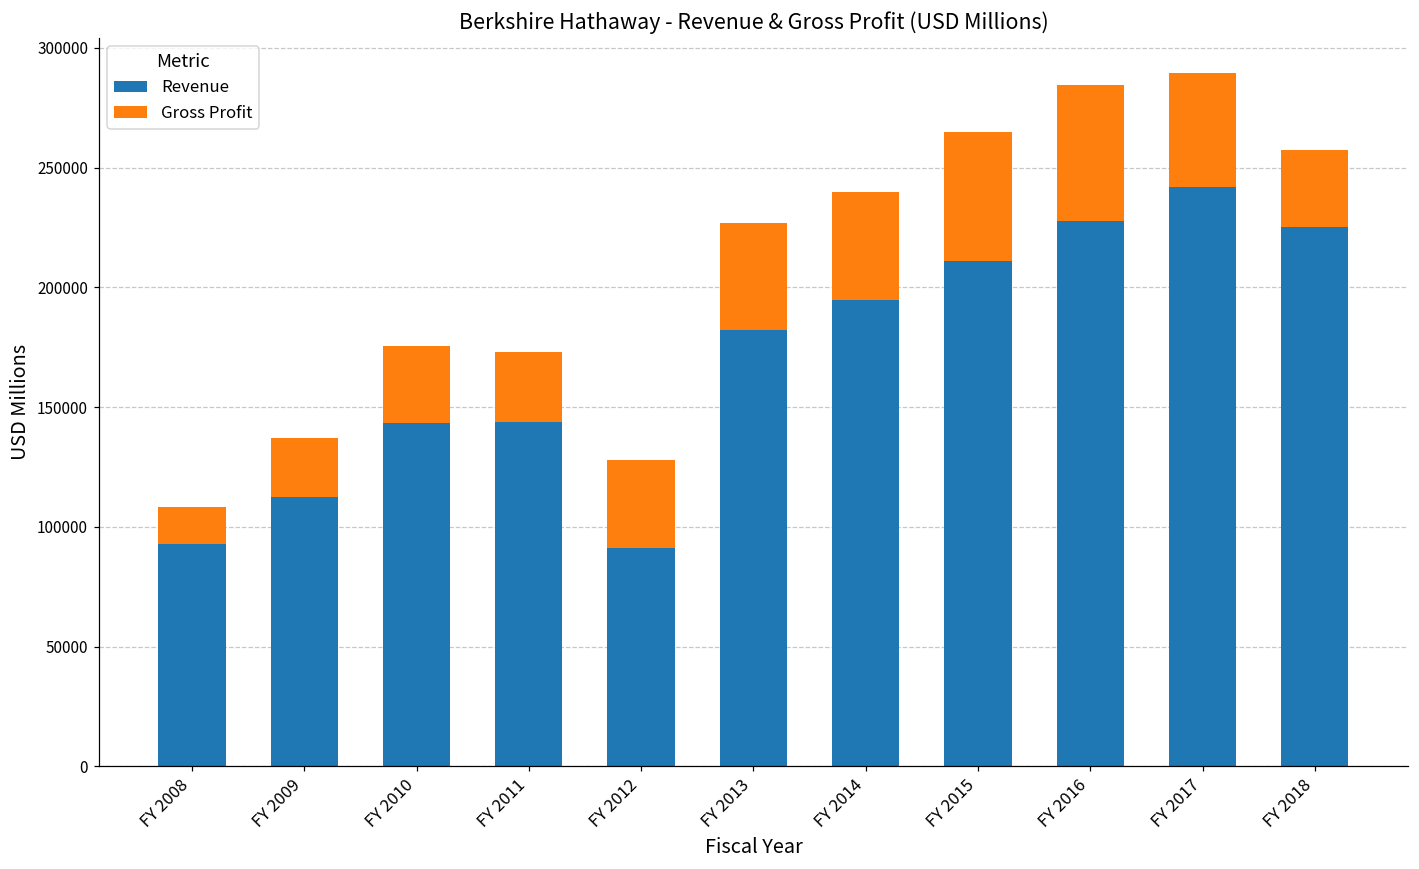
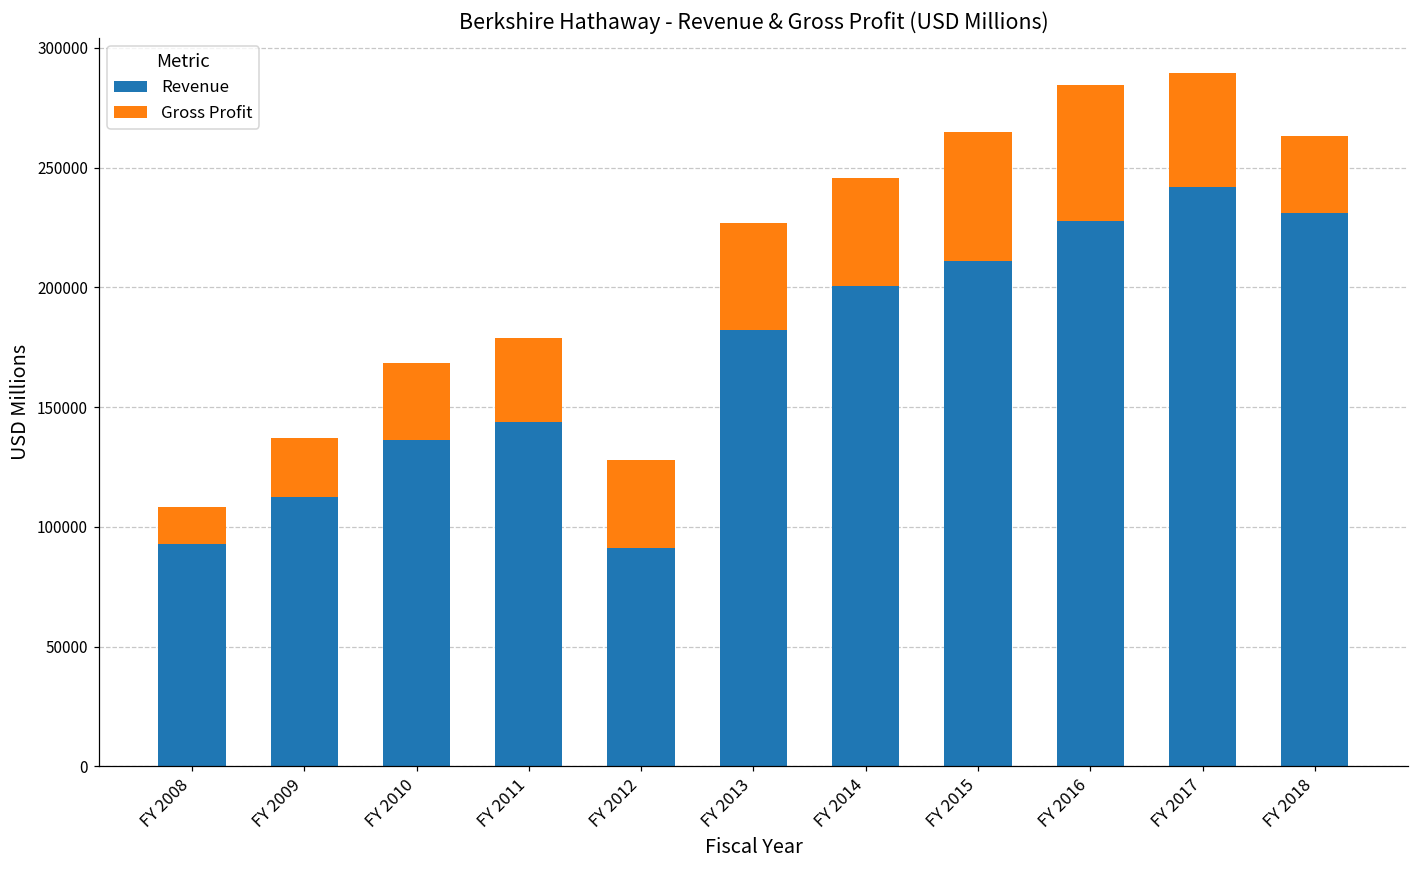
Revenue, FY 2010: 143000 -> 136000
Gross Profit, FY 2011: 29000 -> 35000
Revenue, FY 2014: 195000 -> 201000
Revenue, FY 2018: 225000 -> 231000
